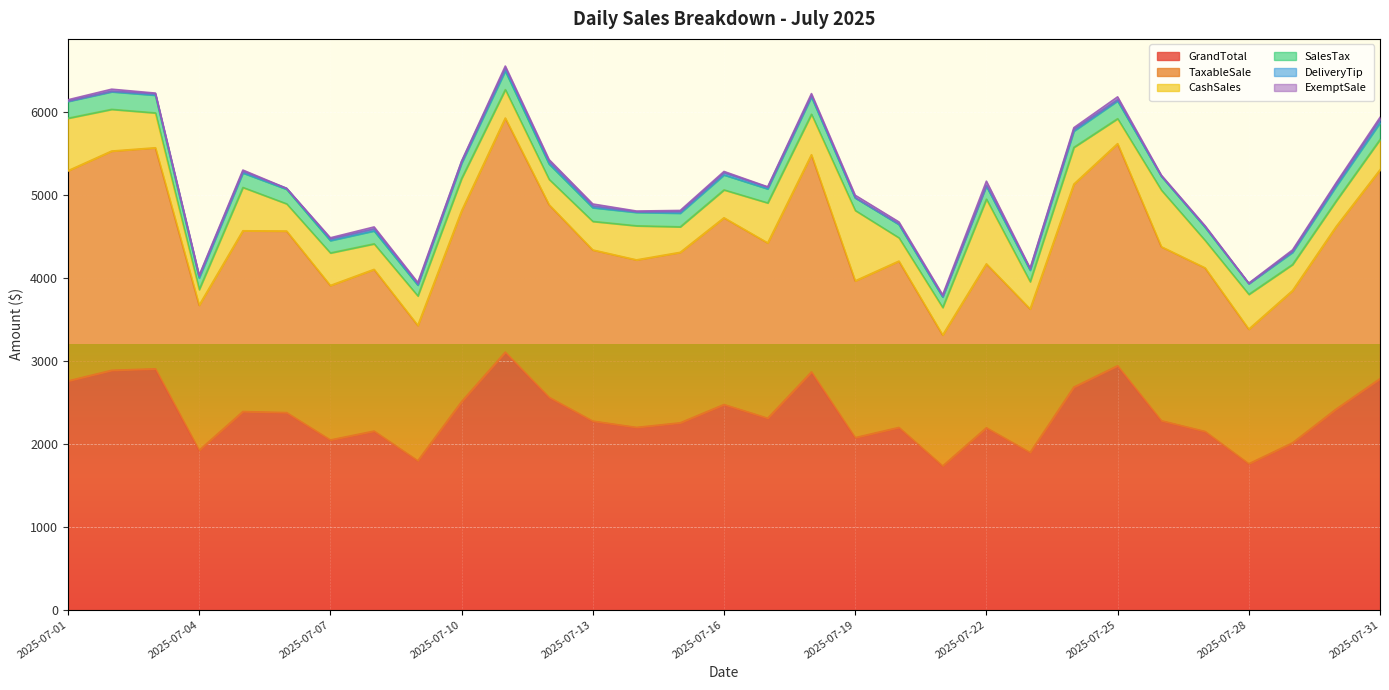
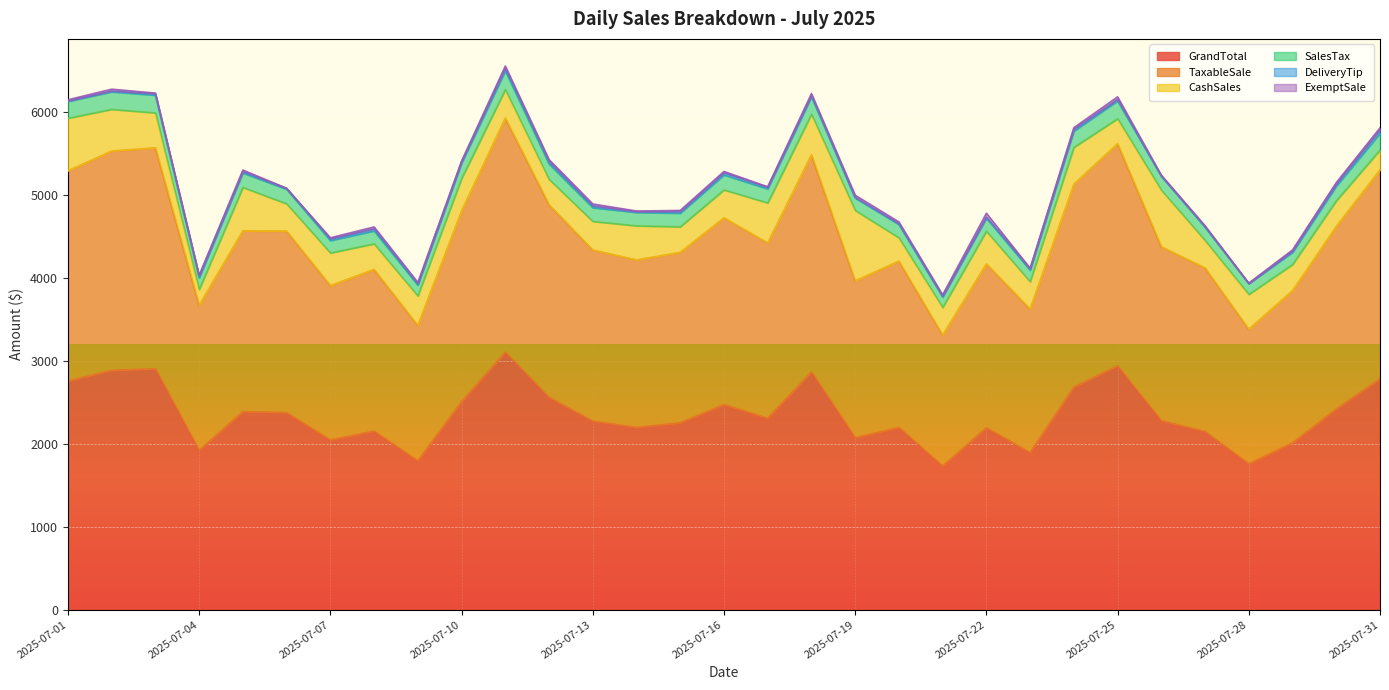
CashSales, 2025-07-22: 800 -> 400
CashSales, 2025-07-31: 400 -> 200
